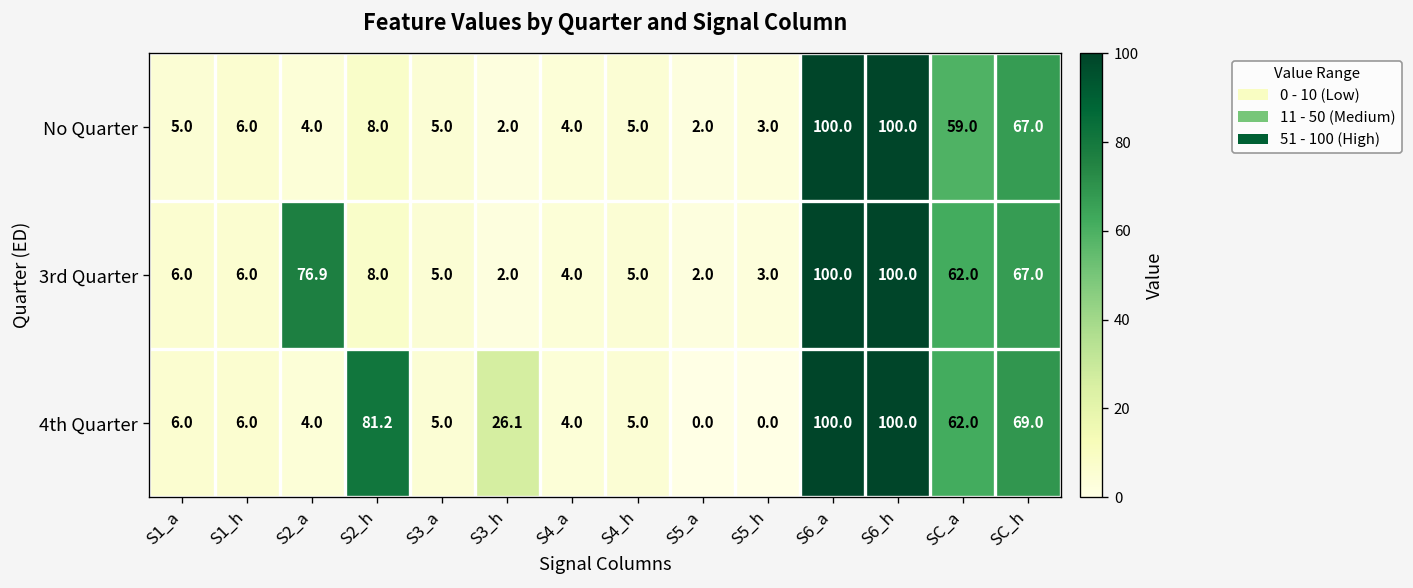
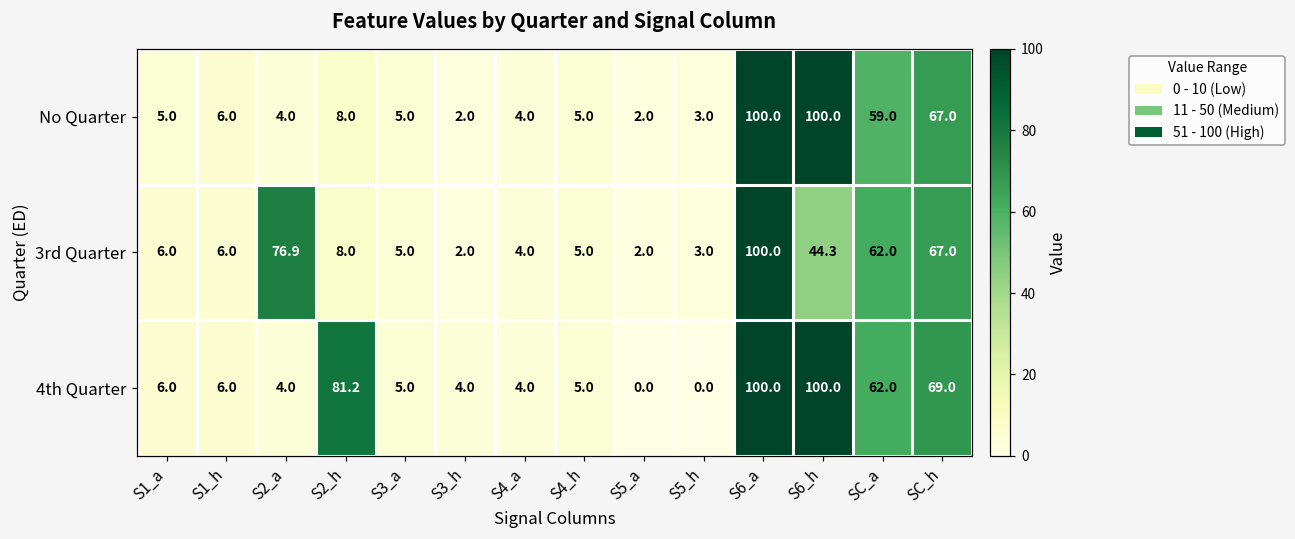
3rd Quarter, S6_h: 100.0 -> 44.3
4th Quarter, S3_h: 26.1 -> 4.0
